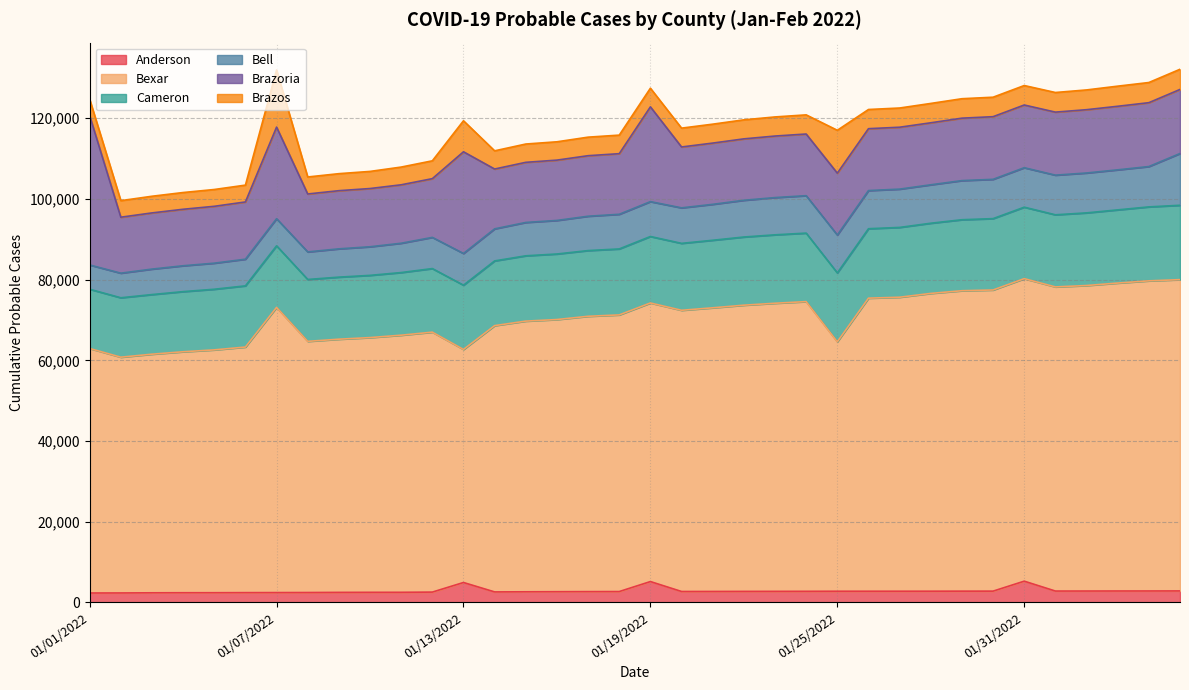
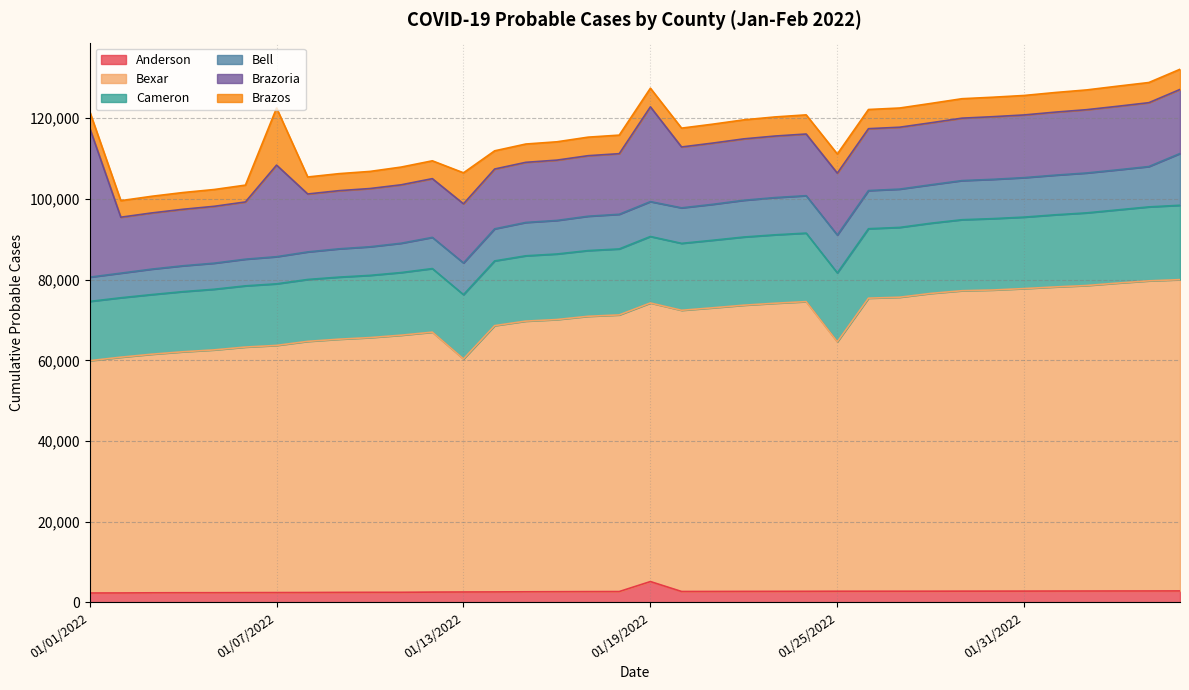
Bexar, 01/01/2022: 61,000 -> 58,000
Bexar, 01/07/2022: 71,000 -> 61,000
Anderson, 01/13/2022: 5,000 -> 3,000
Brazoria, 01/13/2022: 25,000 -> 15,000
Brazos, 01/25/2022: 11,000 -> 5,000
Anderson, 01/31/2022: 5,000 -> 3,000
